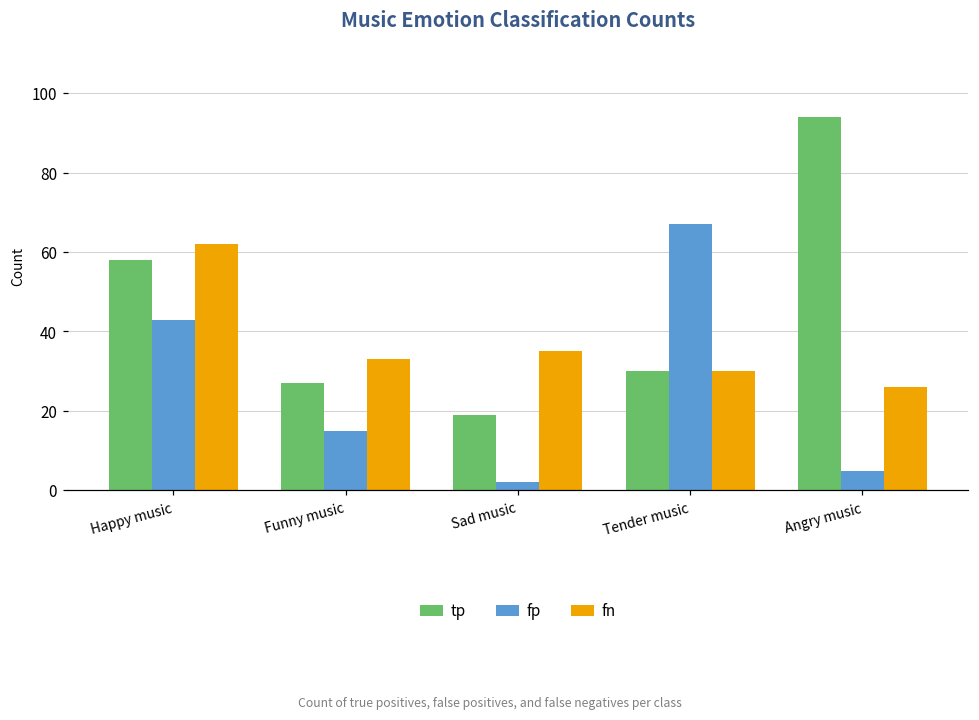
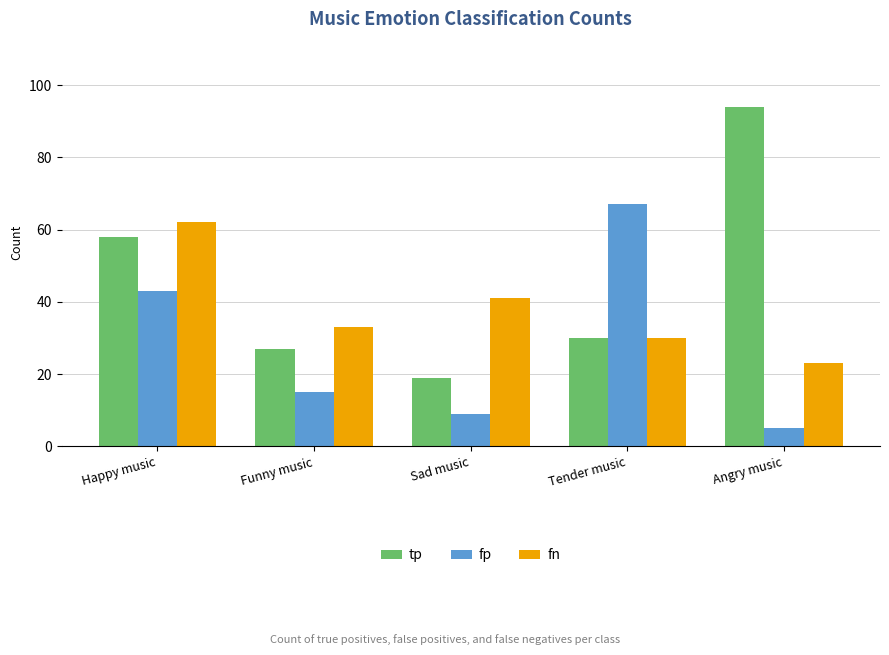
fp, Sad music: 2 -> 9
fn, Sad music: 35 -> 41
fn, Angry music: 26 -> 23
